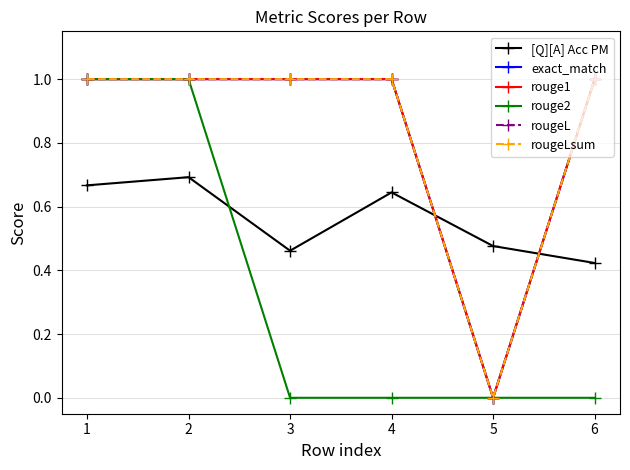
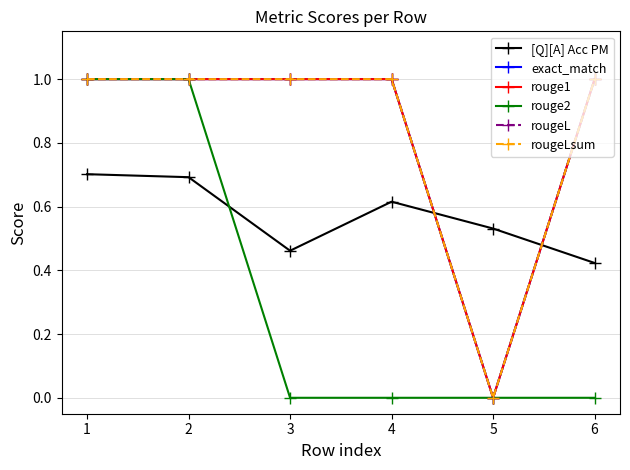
[Q][A] Acc PM, 1: 0.67 -> 0.70
[Q][A] Acc PM, 4: 0.64 -> 0.62
[Q][A] Acc PM, 5: 0.48 -> 0.53
